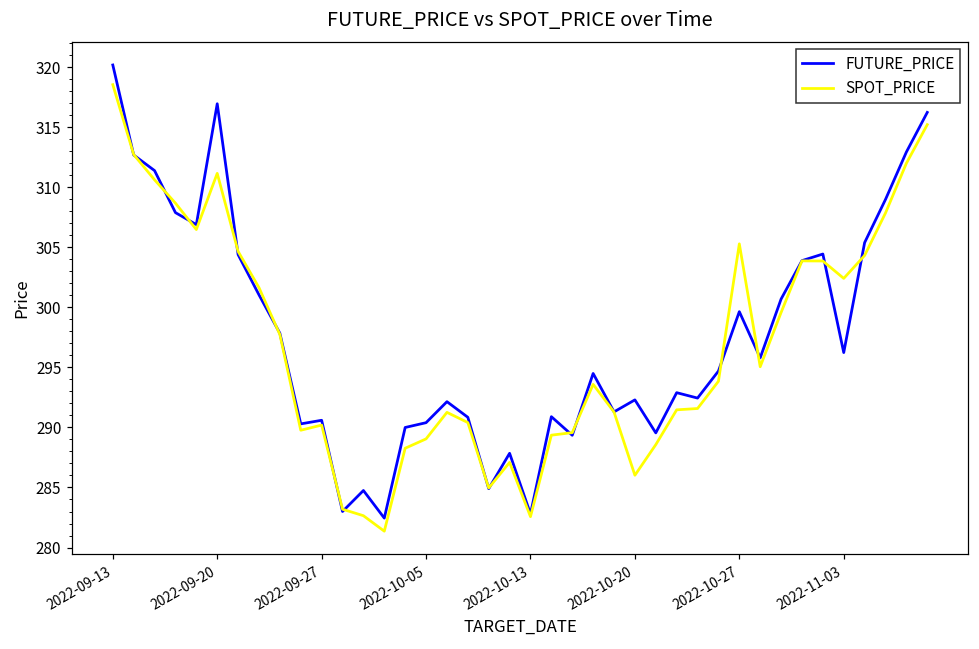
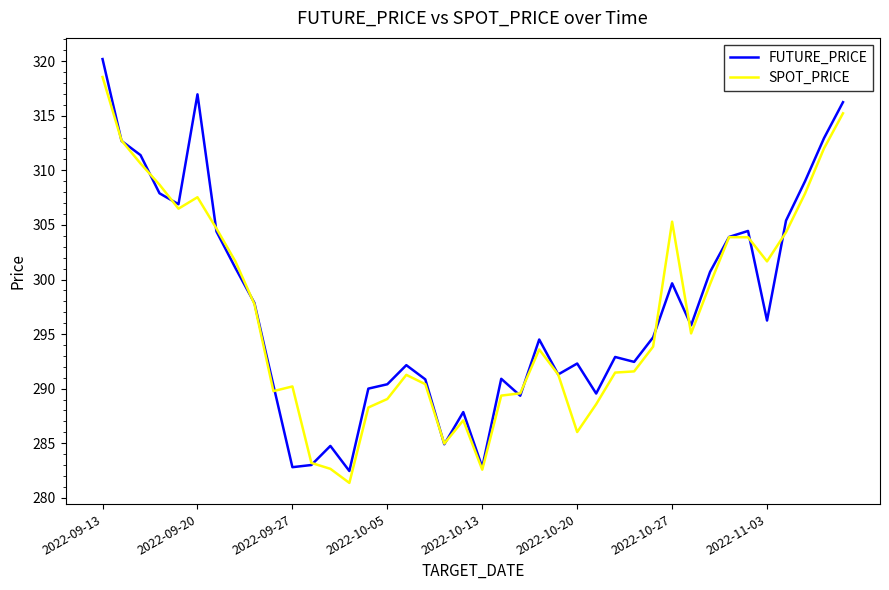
SPOT_PRICE, 2022-09-20: 311.2 -> 307.5
FUTURE_PRICE, 2022-09-27: 290.6 -> 282.8
SPOT_PRICE, 2022-11-03: 302.4 -> 301.7
